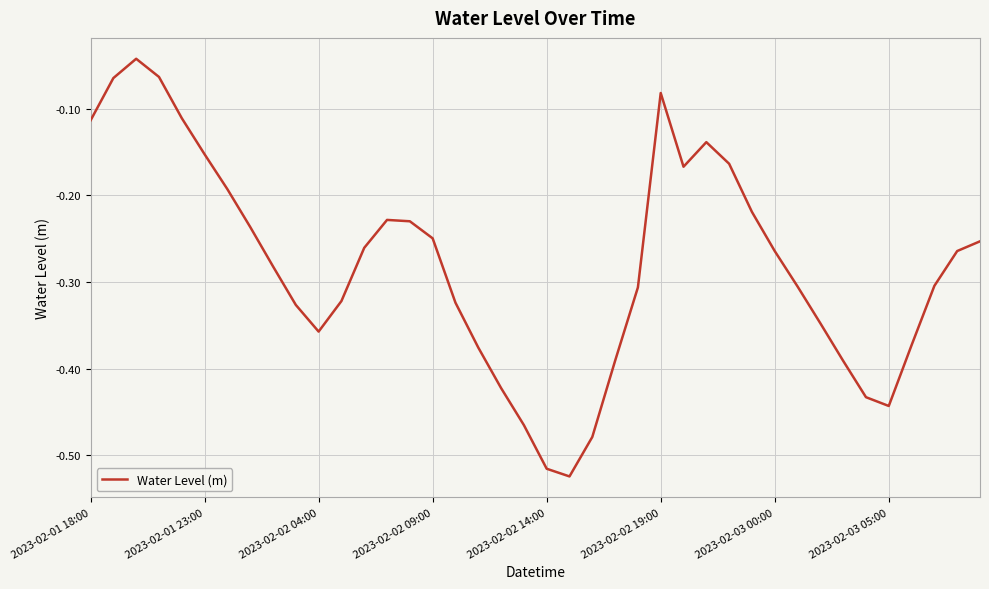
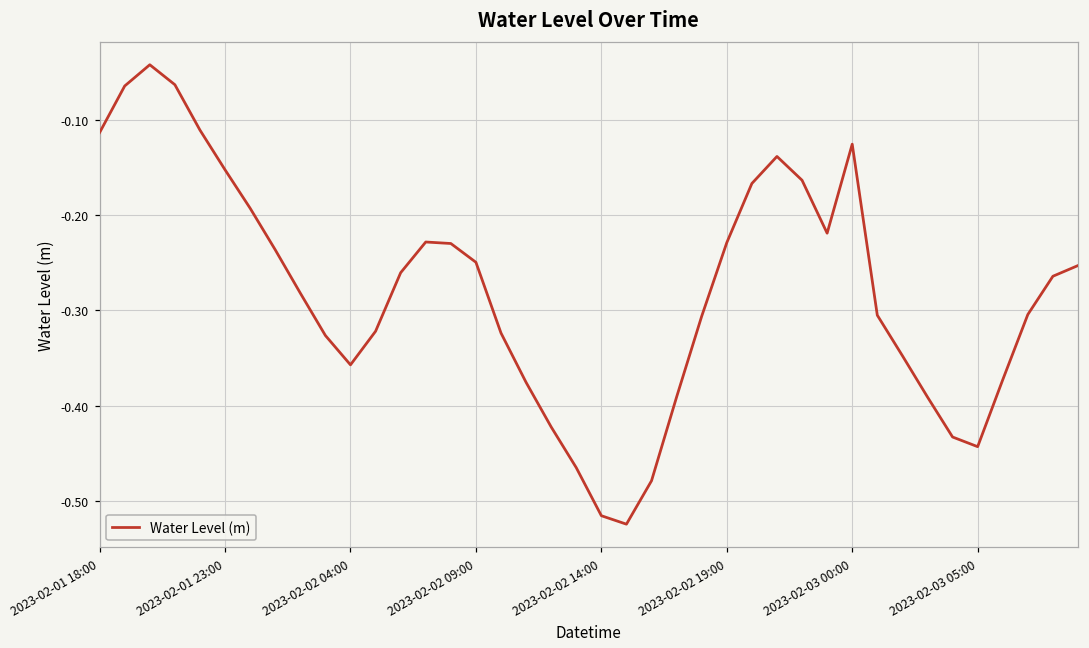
2023-02-02 19:00: -0.08 -> -0.23
2023-02-03 00:00: -0.26 -> -0.13
